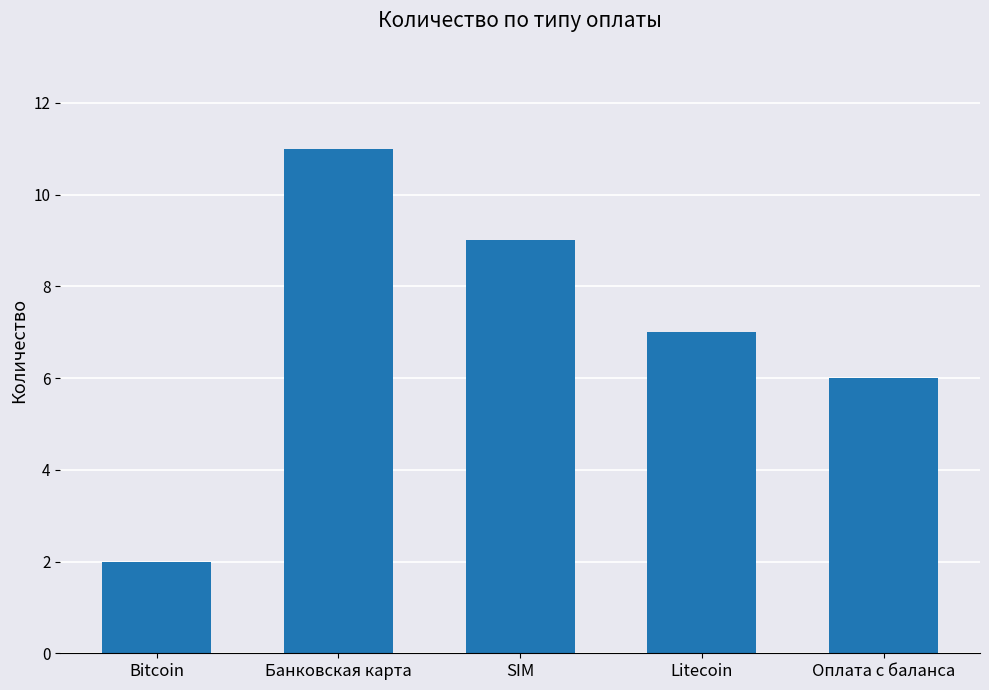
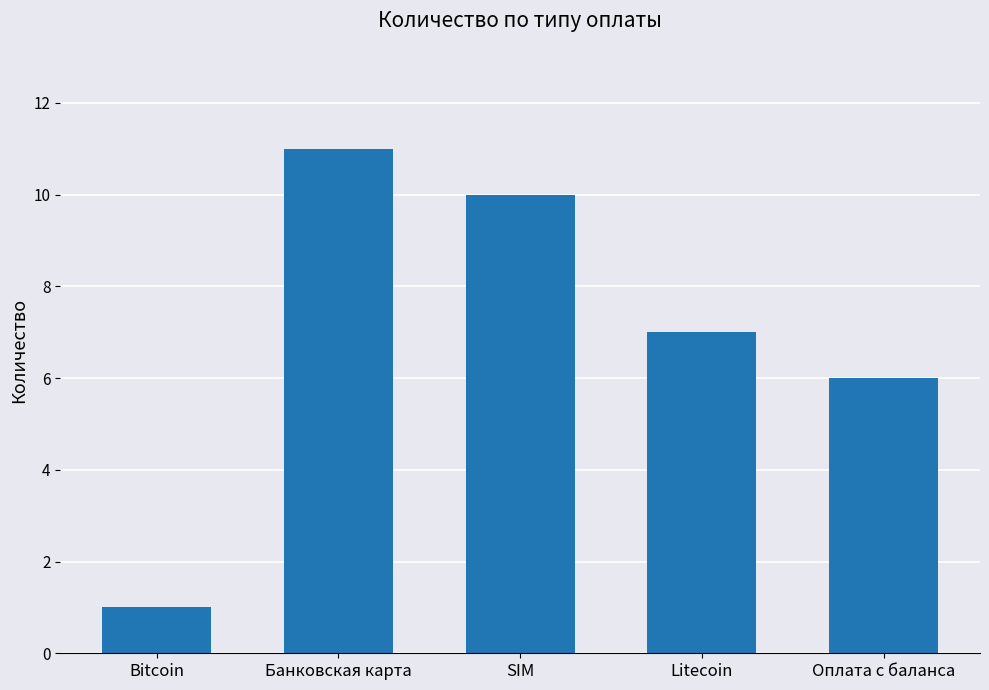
Bitcoin: 2 -> 1
SIM: 9 -> 10
